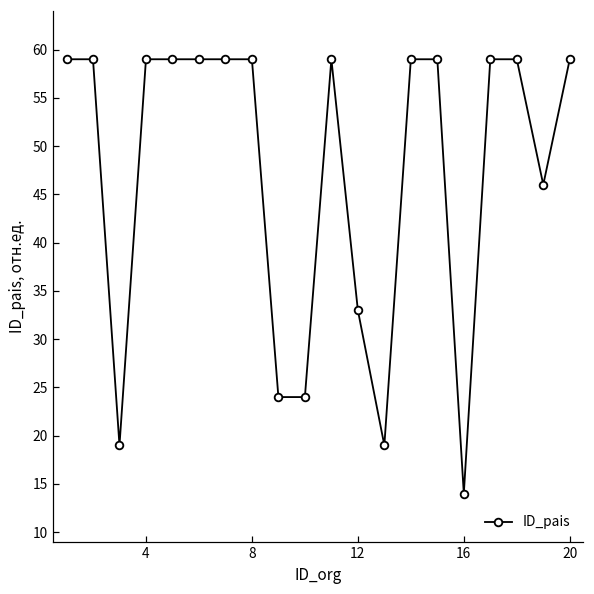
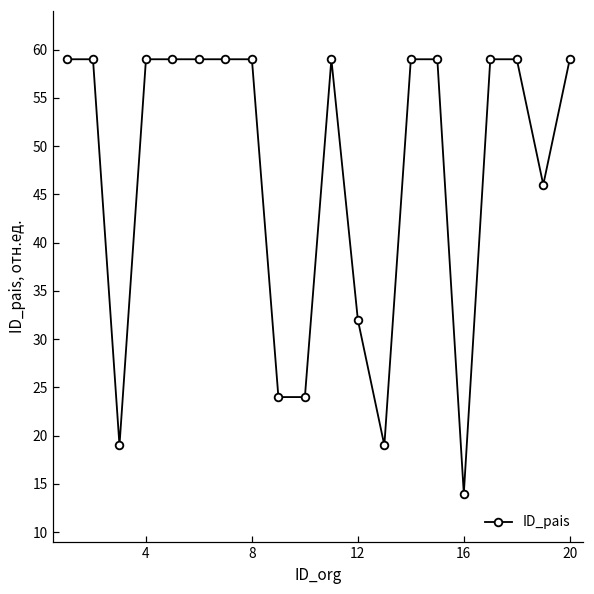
12: 33 -> 32
